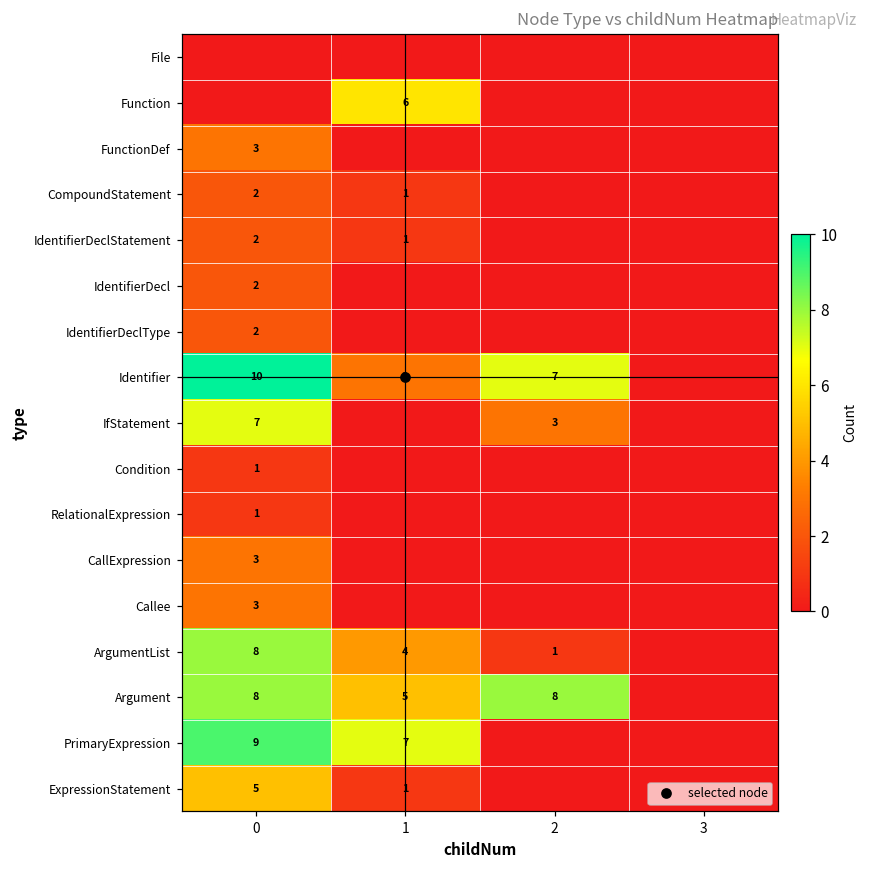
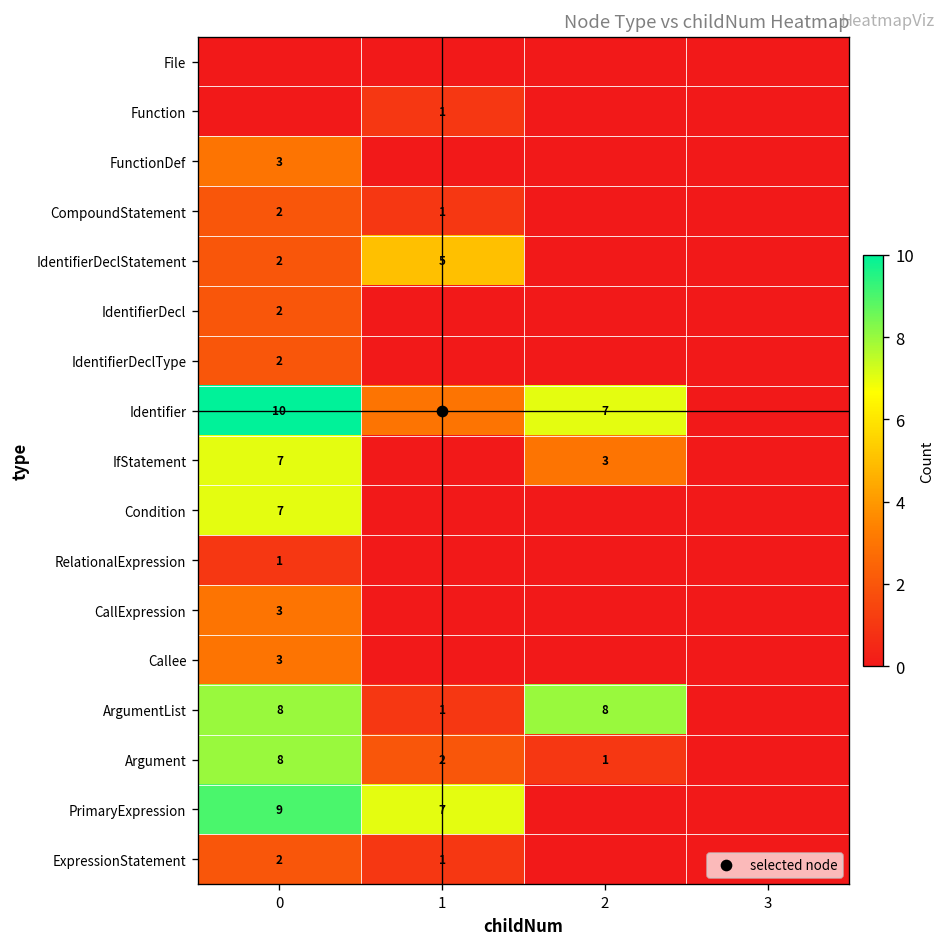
Function, 1: 6 -> 1
IdentifierDeclStatement, 1: 1 -> 5
Condition, 0: 1 -> 7
ArgumentList, 1: 4 -> 1
ArgumentList, 2: 1 -> 8
Argument, 1: 5 -> 2
Argument, 2: 8 -> 1
ExpressionStatement, 0: 5 -> 2
